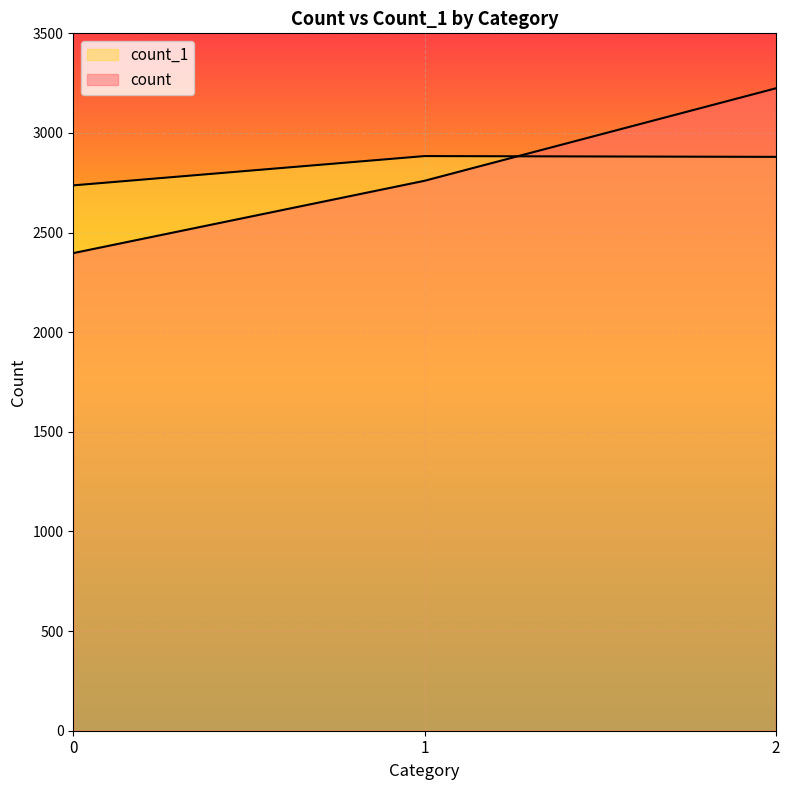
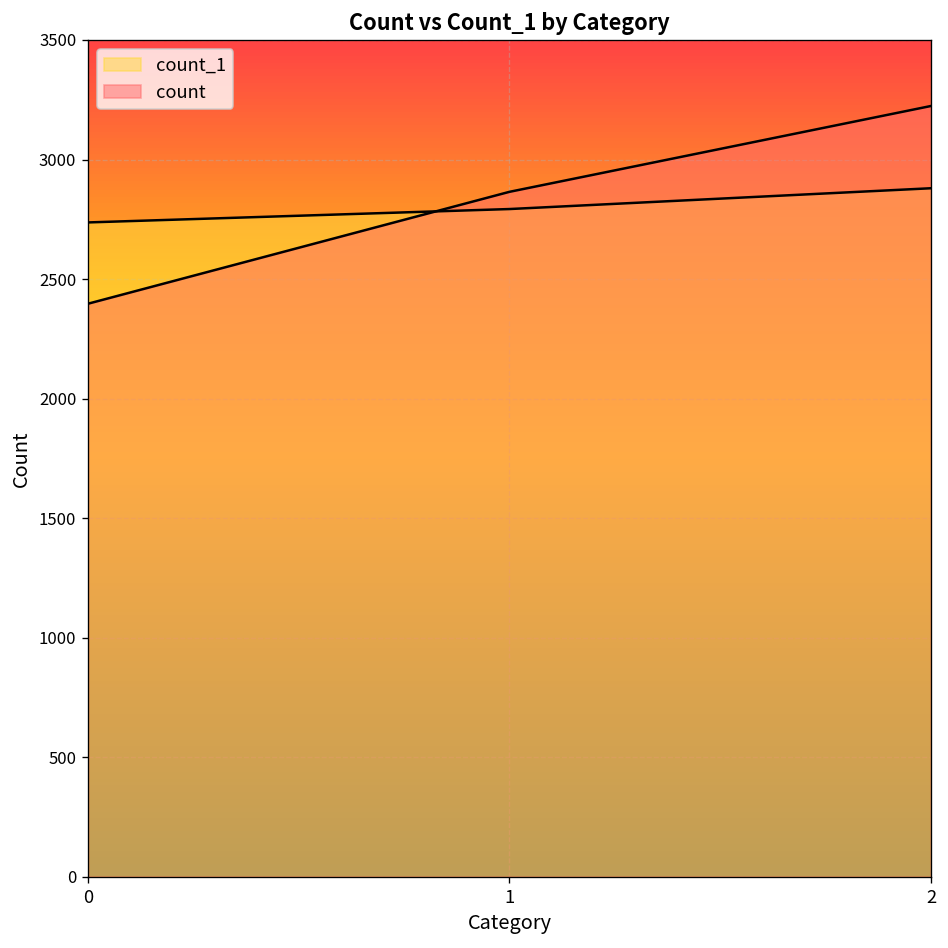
count_1, 1: 2880 -> 2790
count, 1: 2760 -> 2870
